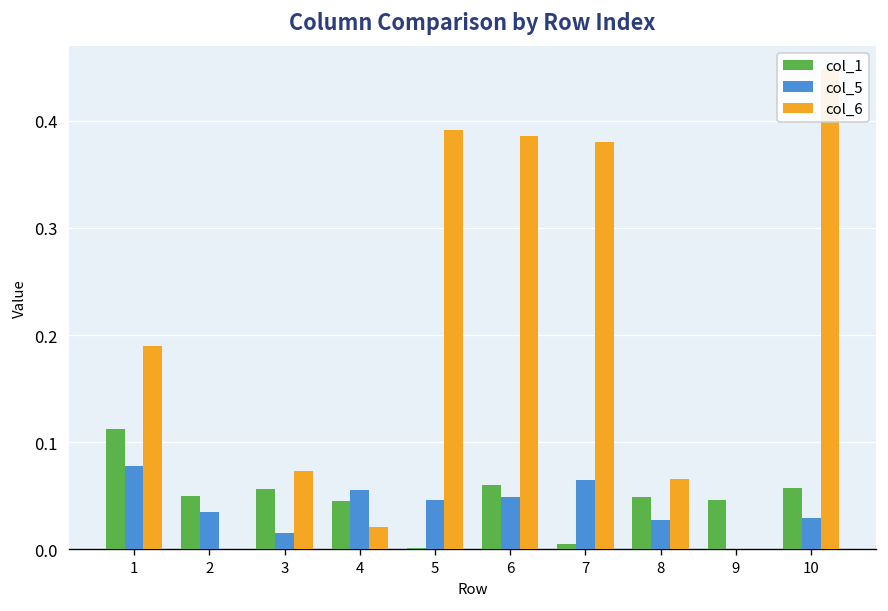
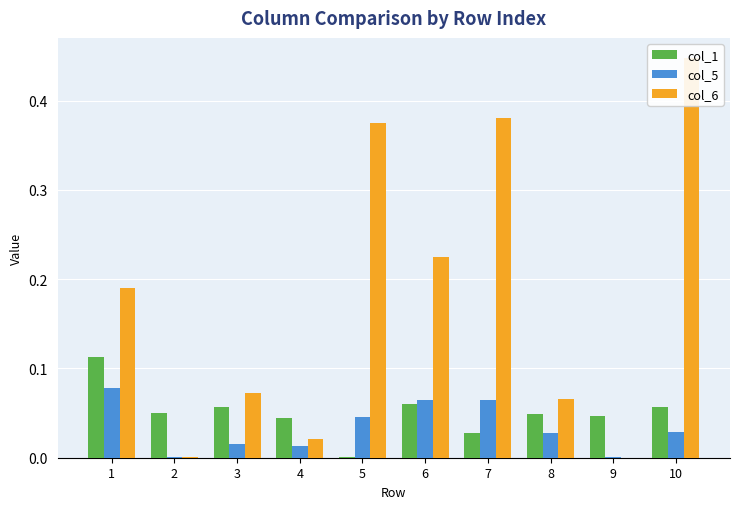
col_5, 2: 0.03 -> 0.00
col_5, 4: 0.06 -> 0.01
col_6, 5: 0.39 -> 0.37
col_5, 6: 0.05 -> 0.06
col_6, 6: 0.39 -> 0.23
col_1, 7: 0.00 -> 0.03
